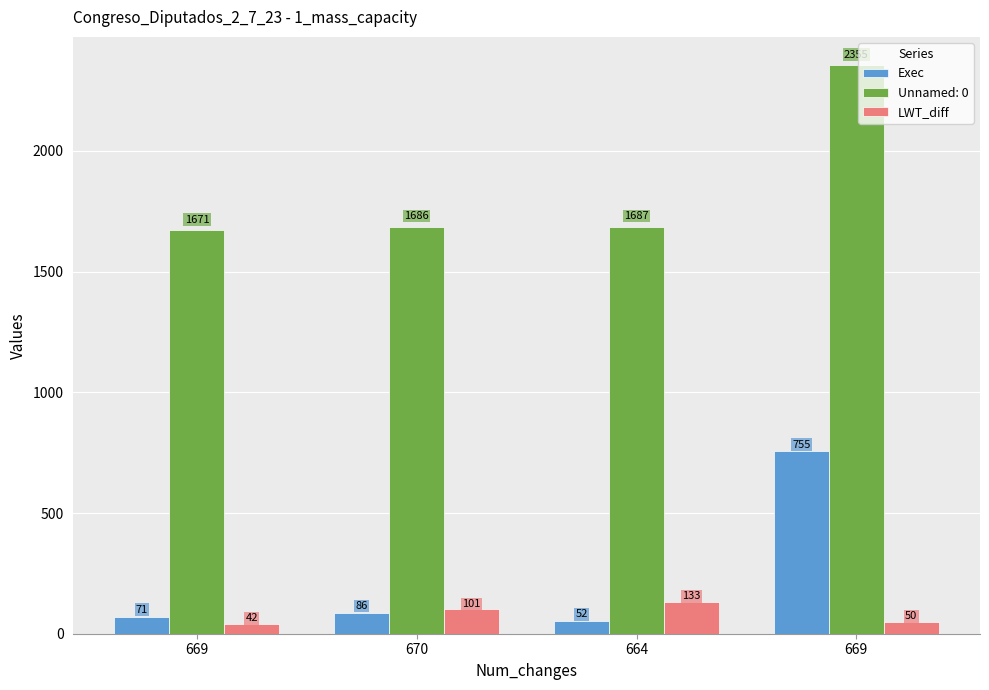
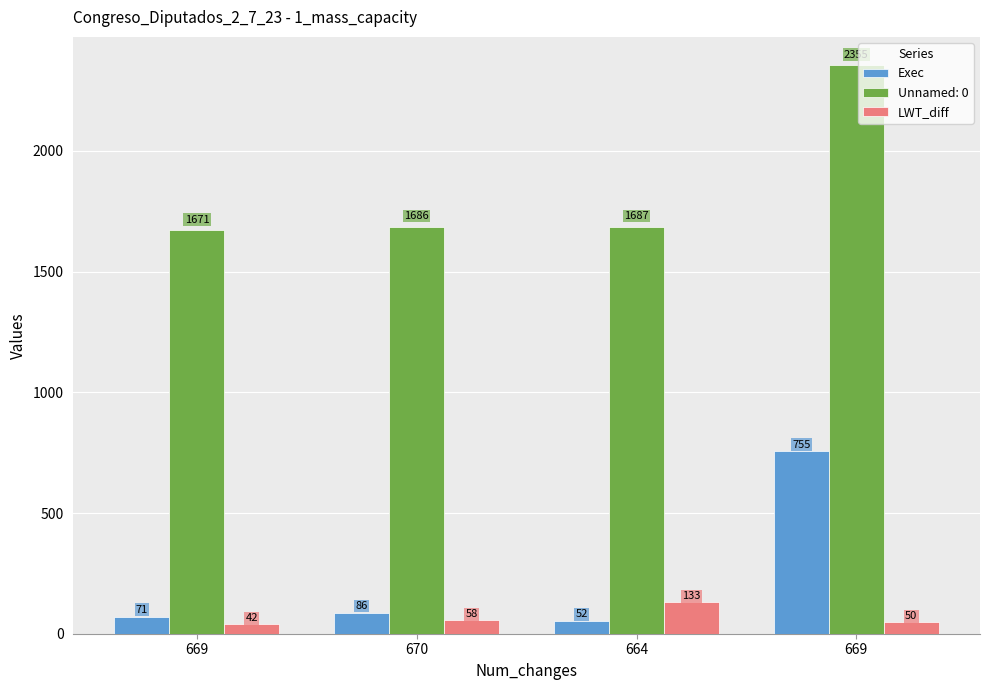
LWT_diff, 670: 101 -> 58
